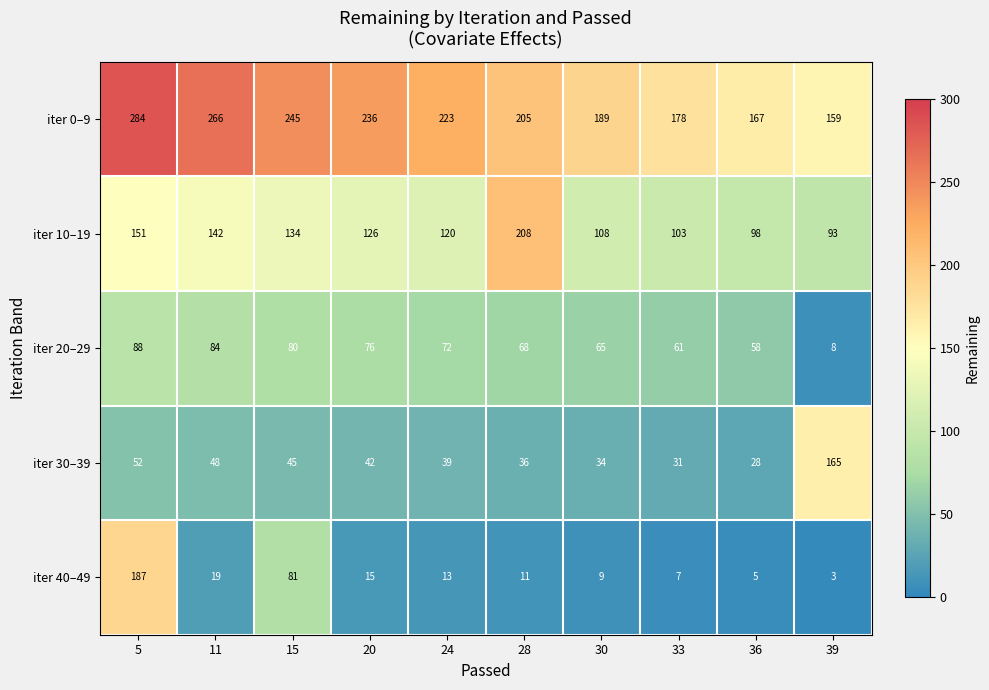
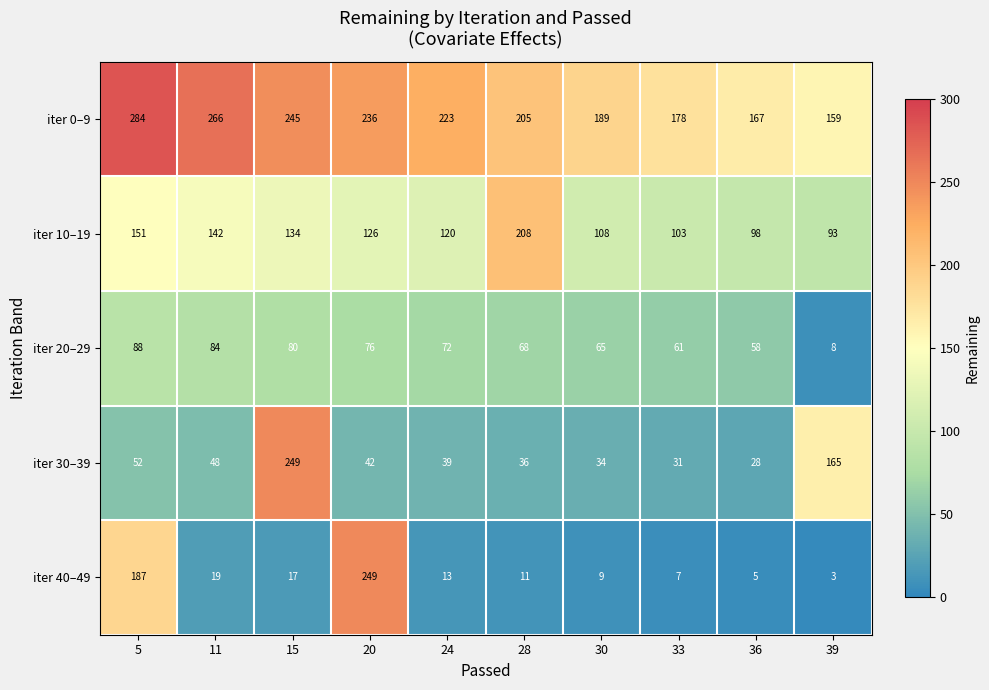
iter 30–39, 15: 45 -> 249
iter 40–49, 15: 81 -> 17
iter 40–49, 20: 15 -> 249
